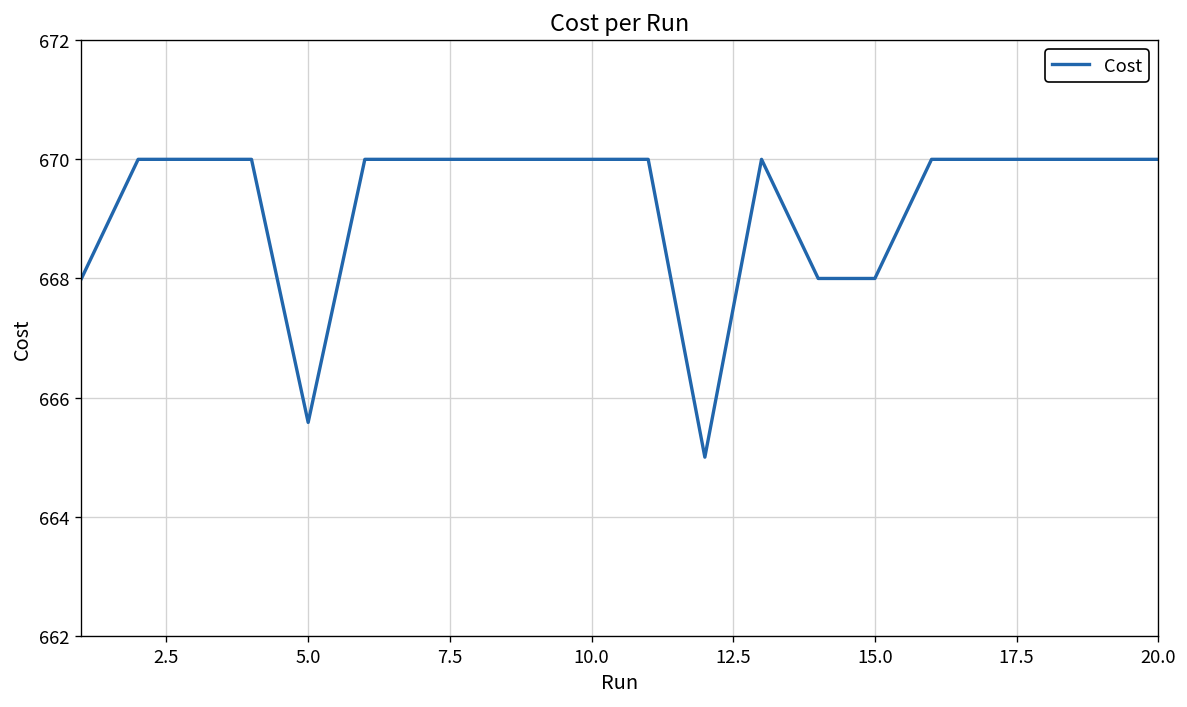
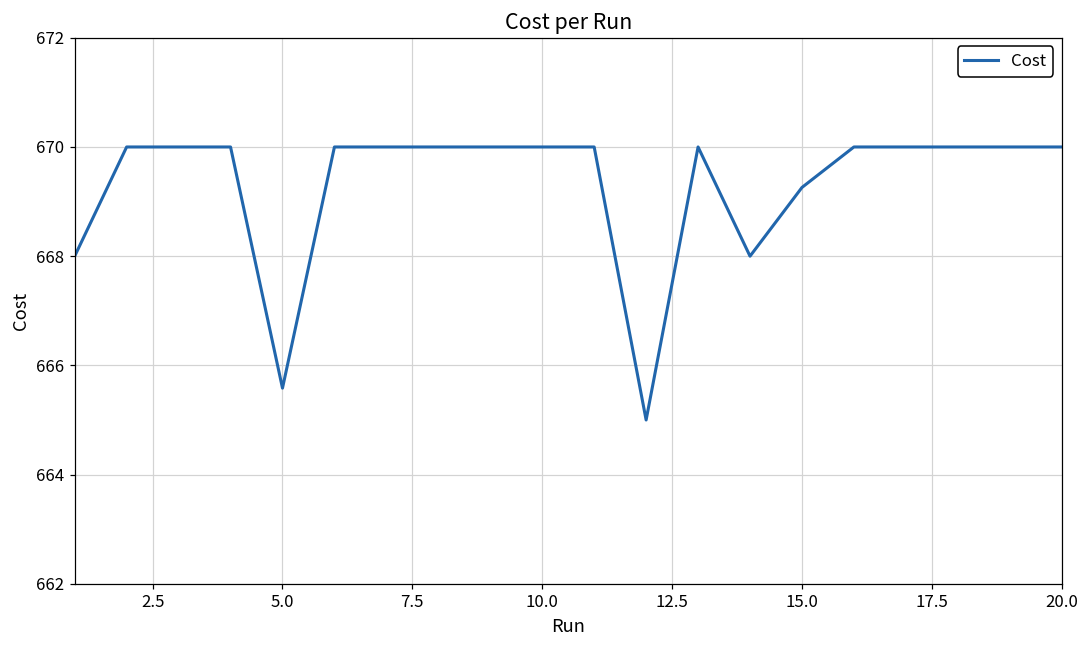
15.0: 668.0 -> 669.3
